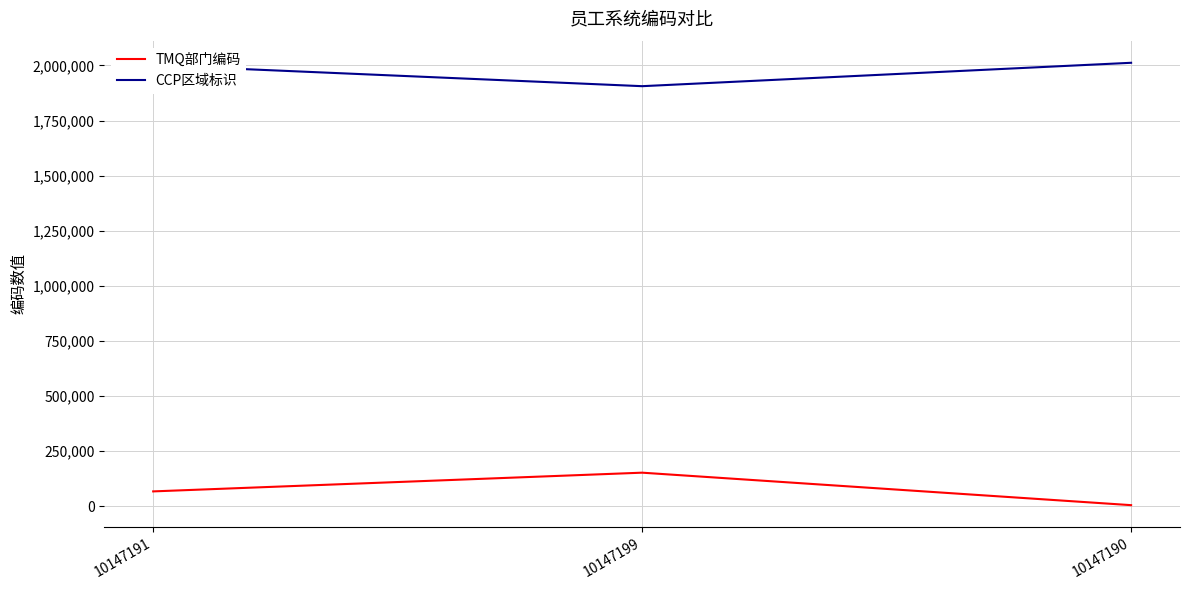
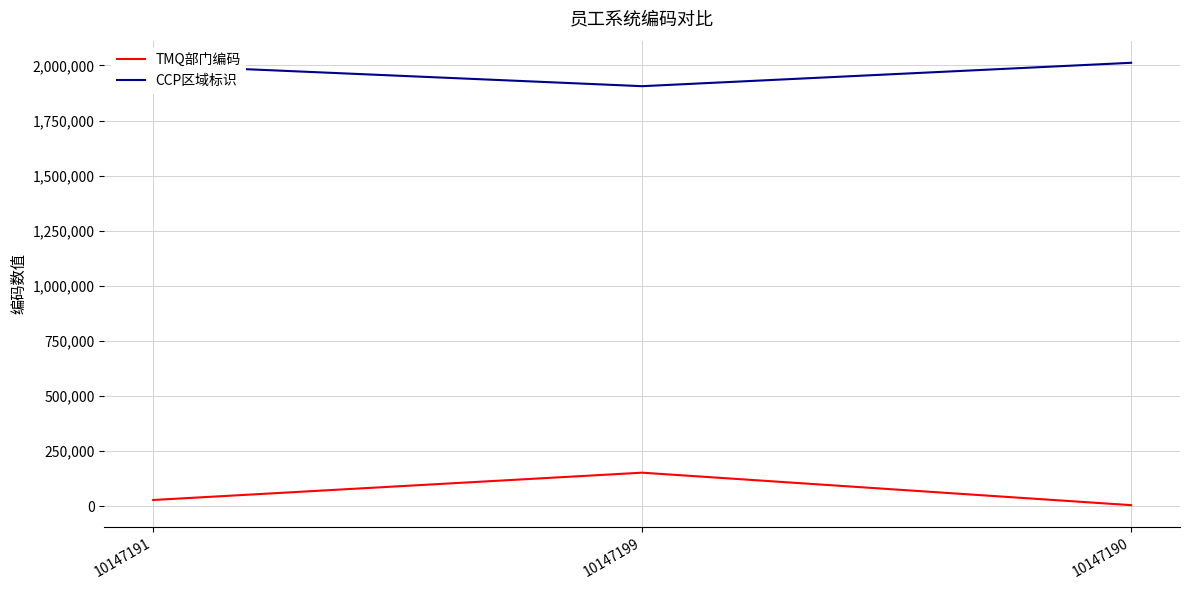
TMQ部门编码, 10147191: 70,000 -> 30,000
